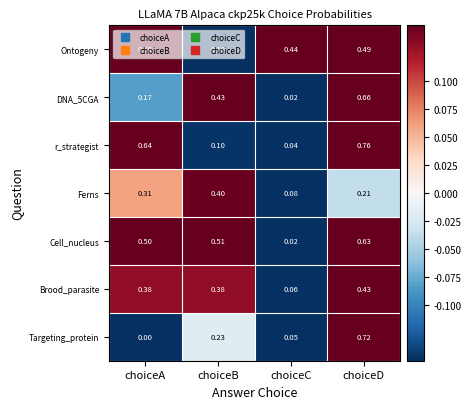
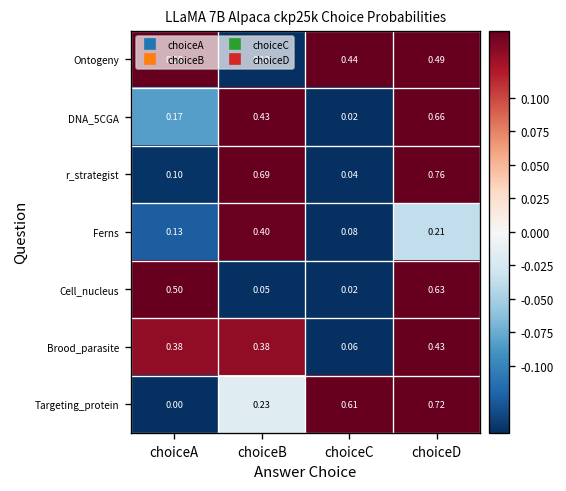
r_strategist, choiceA: 0.64 -> 0.10
r_strategist, choiceB: 0.10 -> 0.69
Ferns, choiceA: 0.31 -> 0.13
Cell_nucleus, choiceB: 0.51 -> 0.05
Targeting_protein, choiceC: 0.05 -> 0.61
